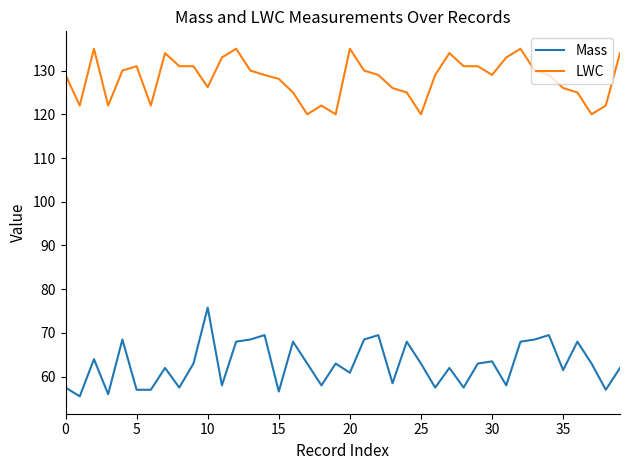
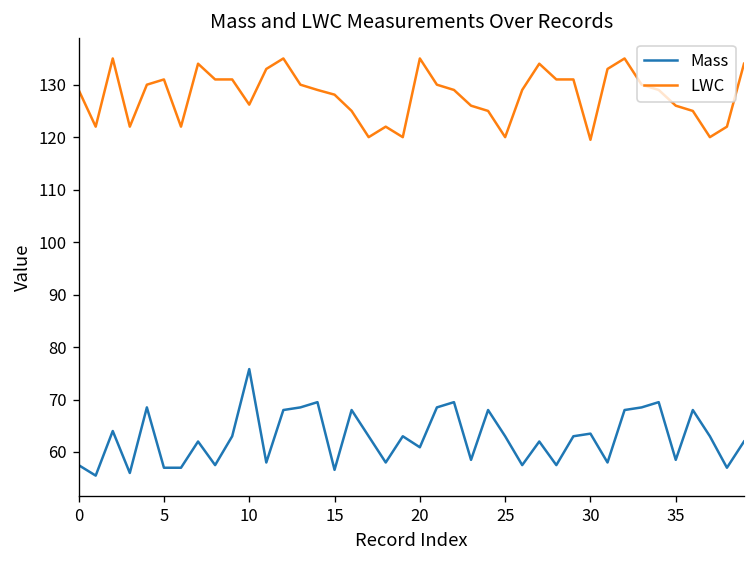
LWC, 30: 129 -> 120
Mass, 35: 62 -> 59
